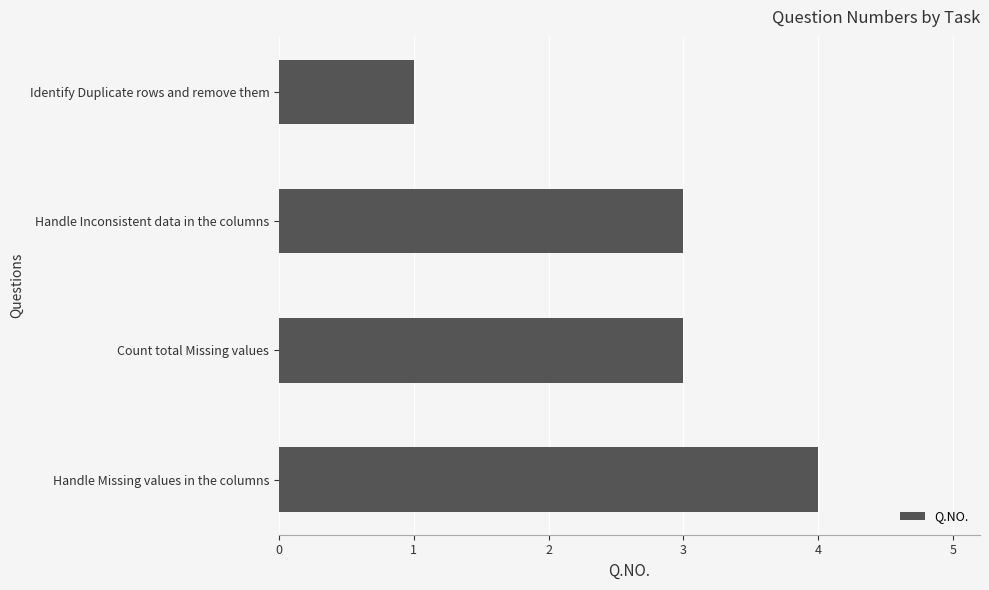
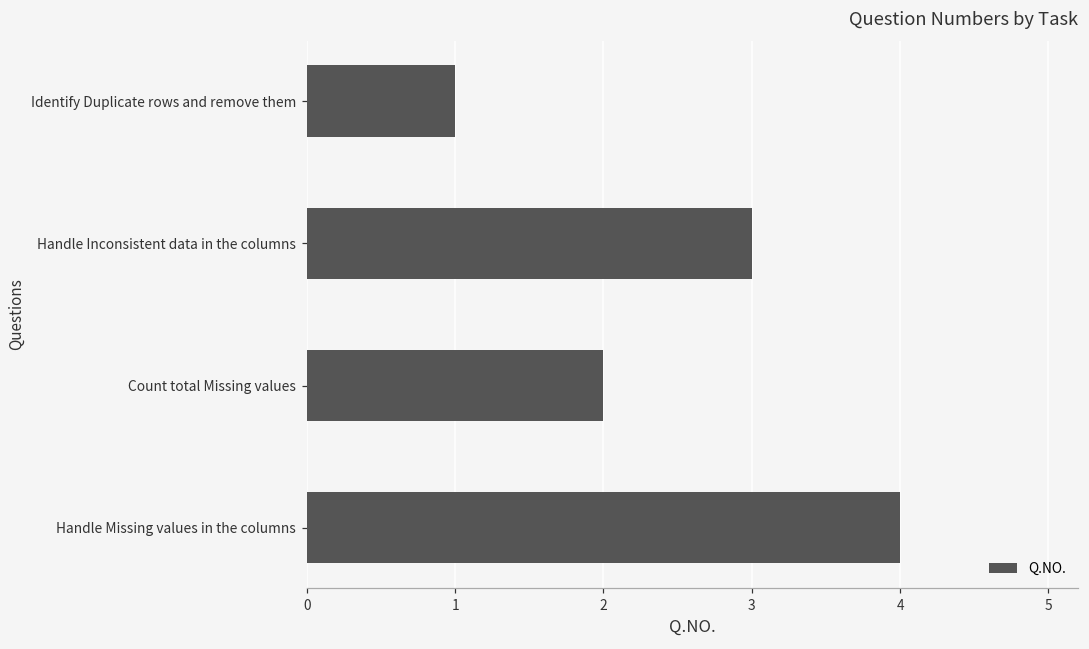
Count total Missing values: 3 -> 2
